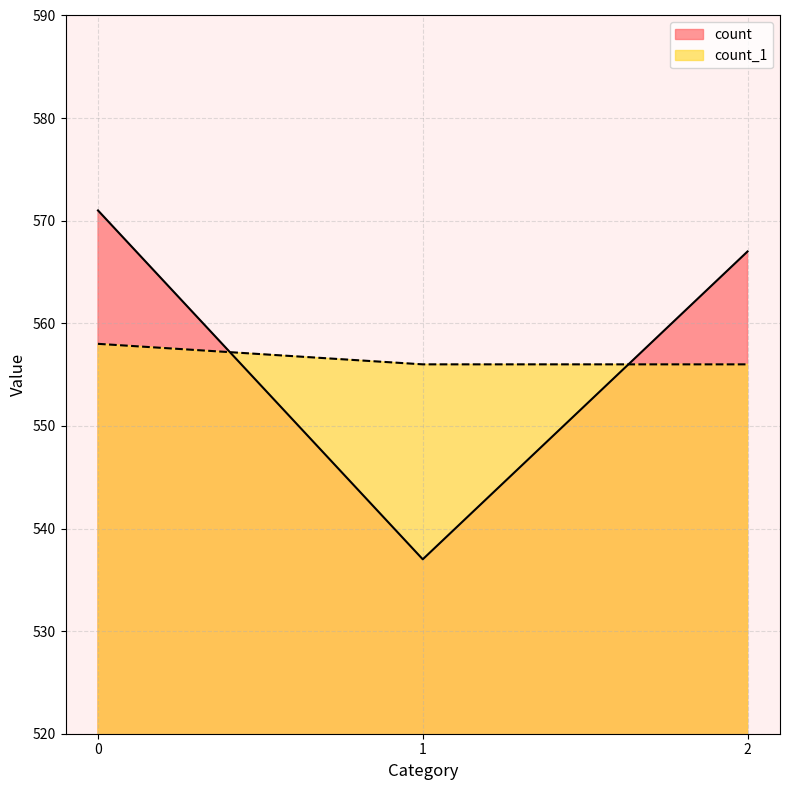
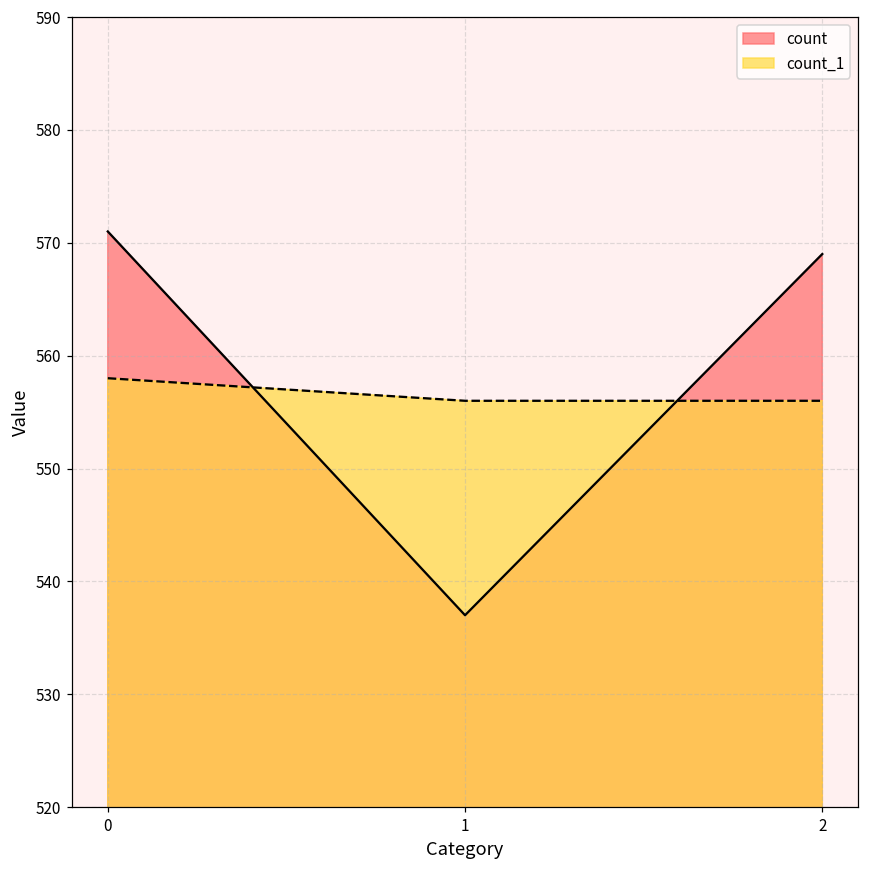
count, 2: 567 -> 569
